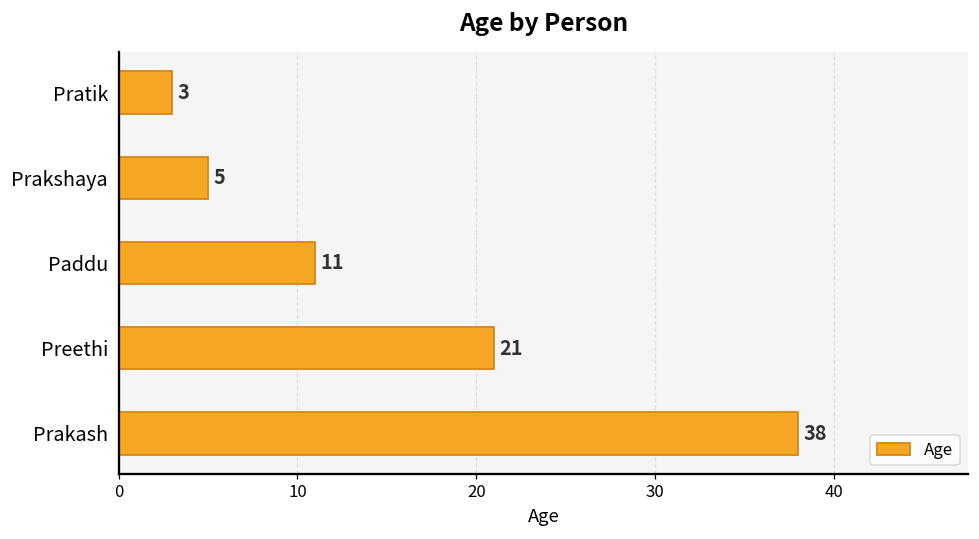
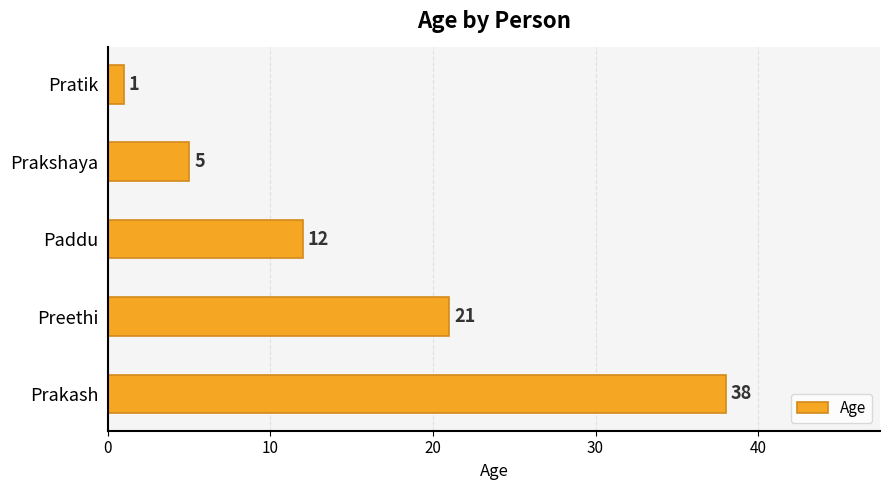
Pratik: 3 -> 1
Paddu: 11 -> 12
